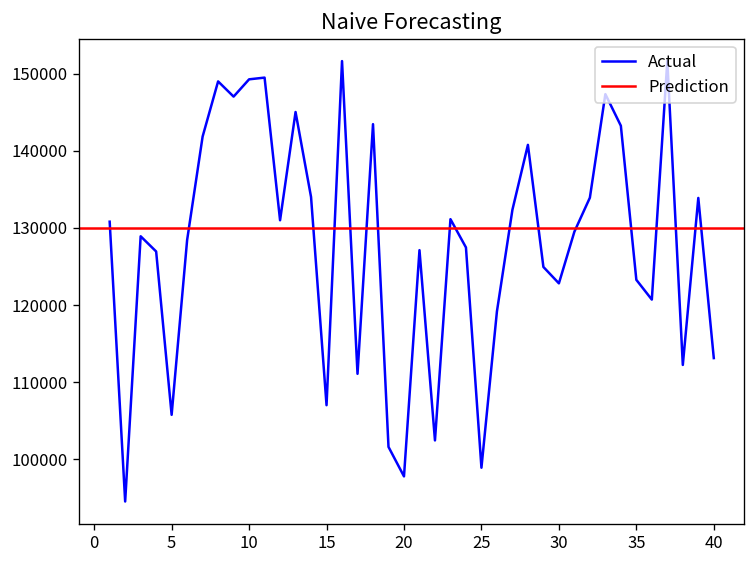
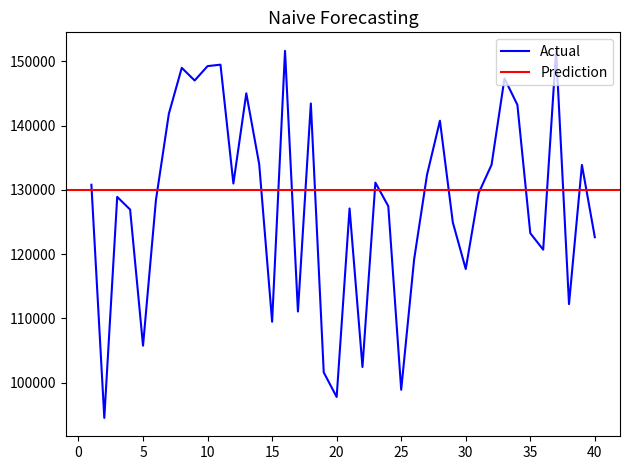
15: 107000 -> 109000
30: 123000 -> 118000
40: 113000 -> 123000
